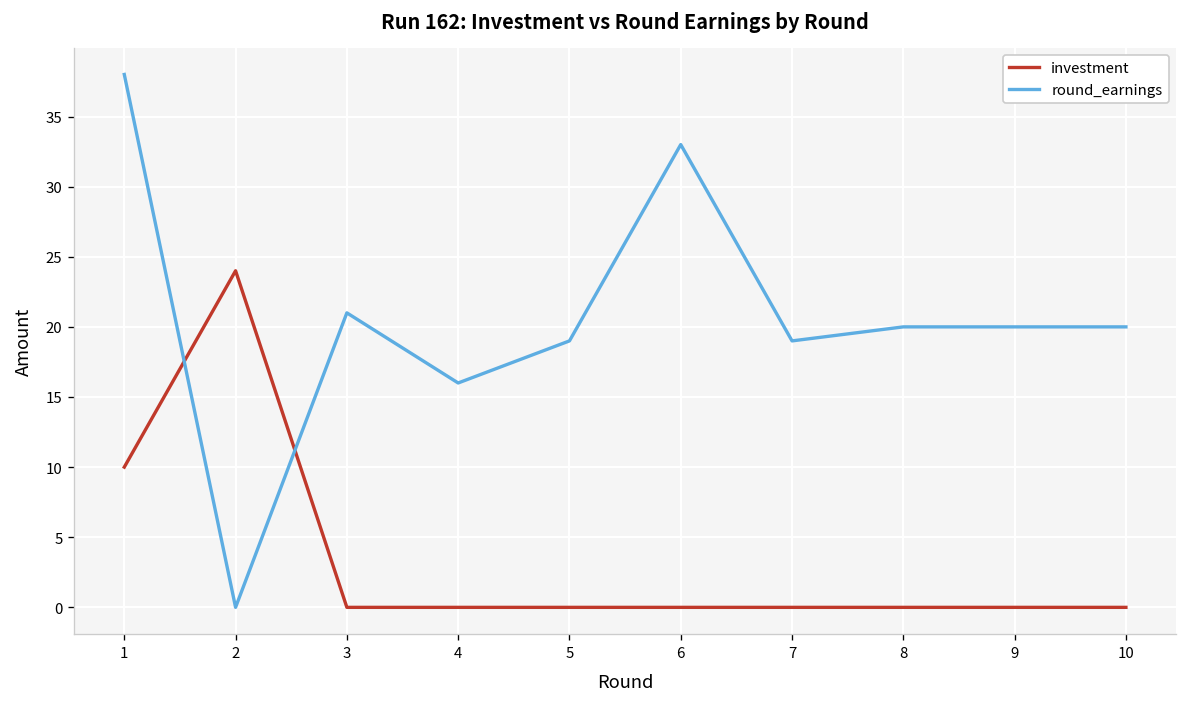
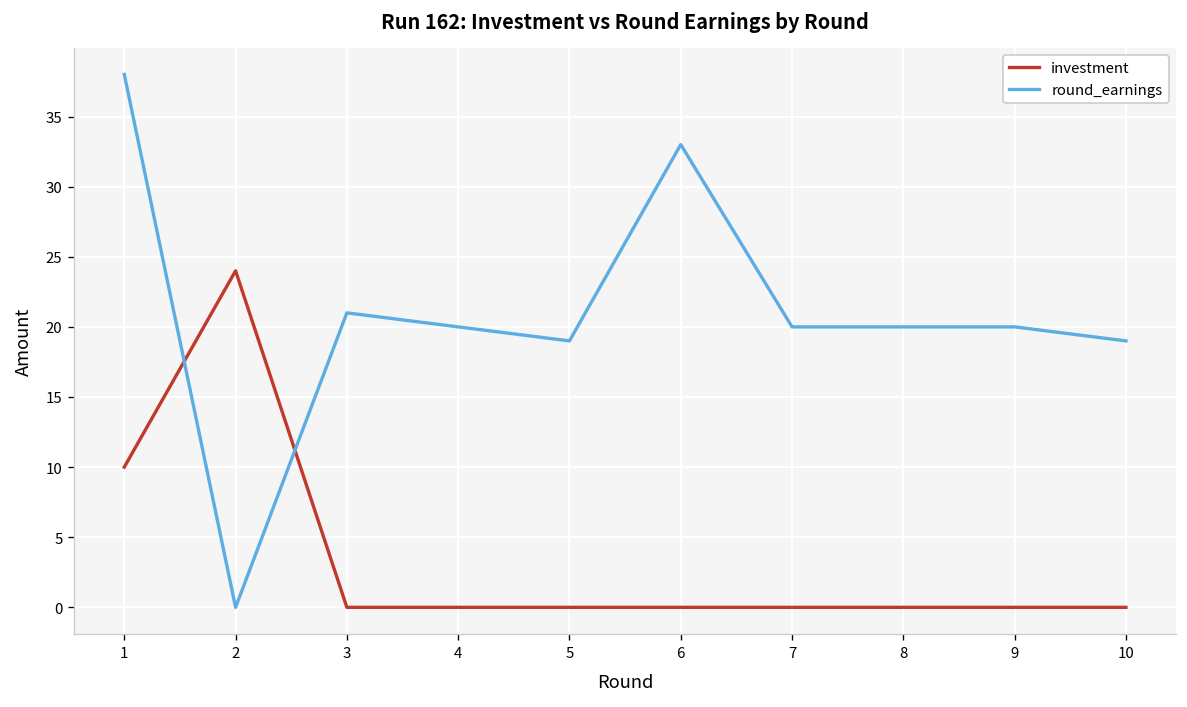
round_earnings, 4: 16 -> 20
round_earnings, 7: 19 -> 20
round_earnings, 10: 20 -> 19
